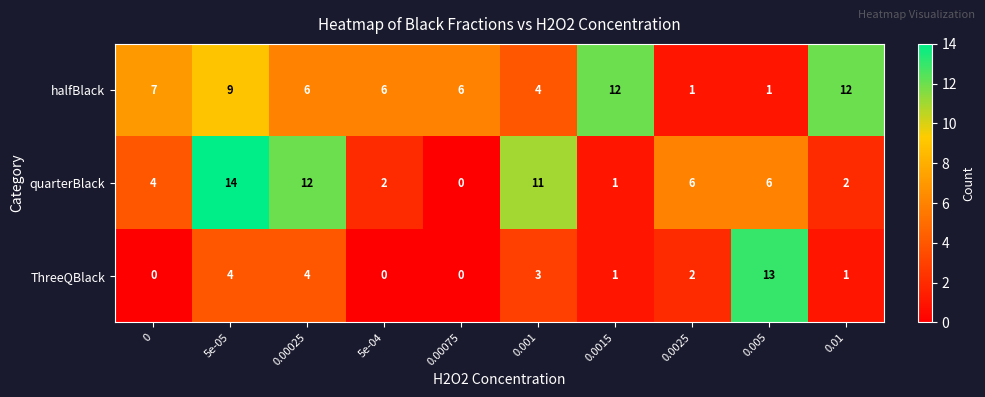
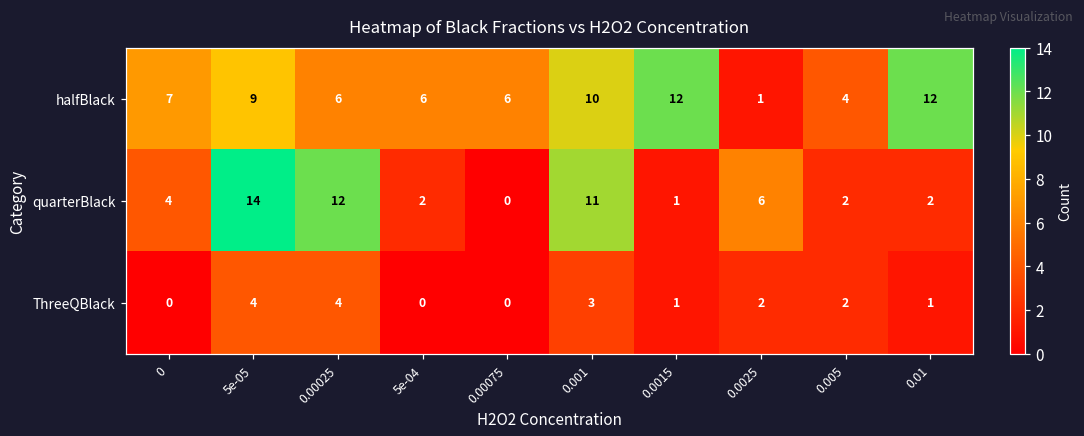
halfBlack, 0.001: 4 -> 10
halfBlack, 0.005: 1 -> 4
quarterBlack, 0.005: 6 -> 2
ThreeQBlack, 0.005: 13 -> 2
